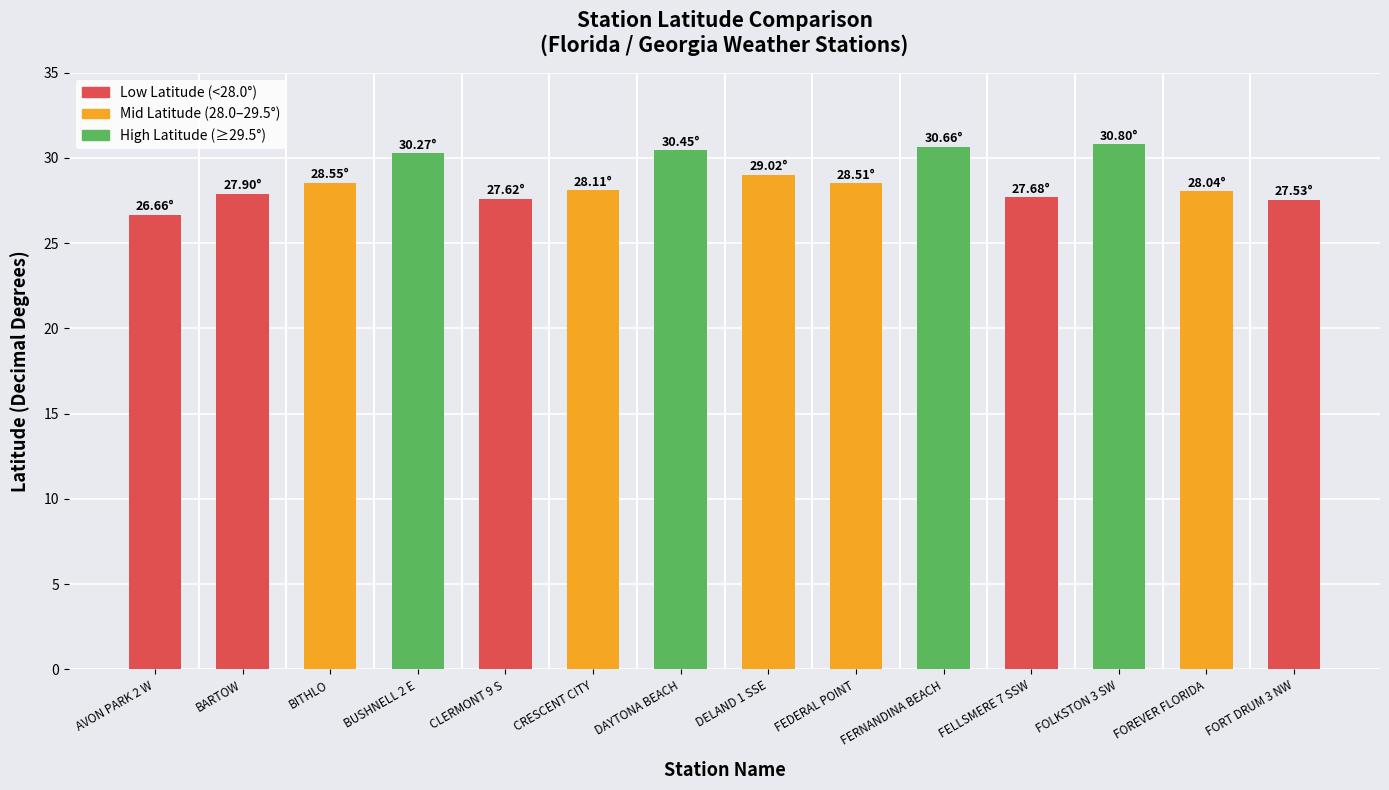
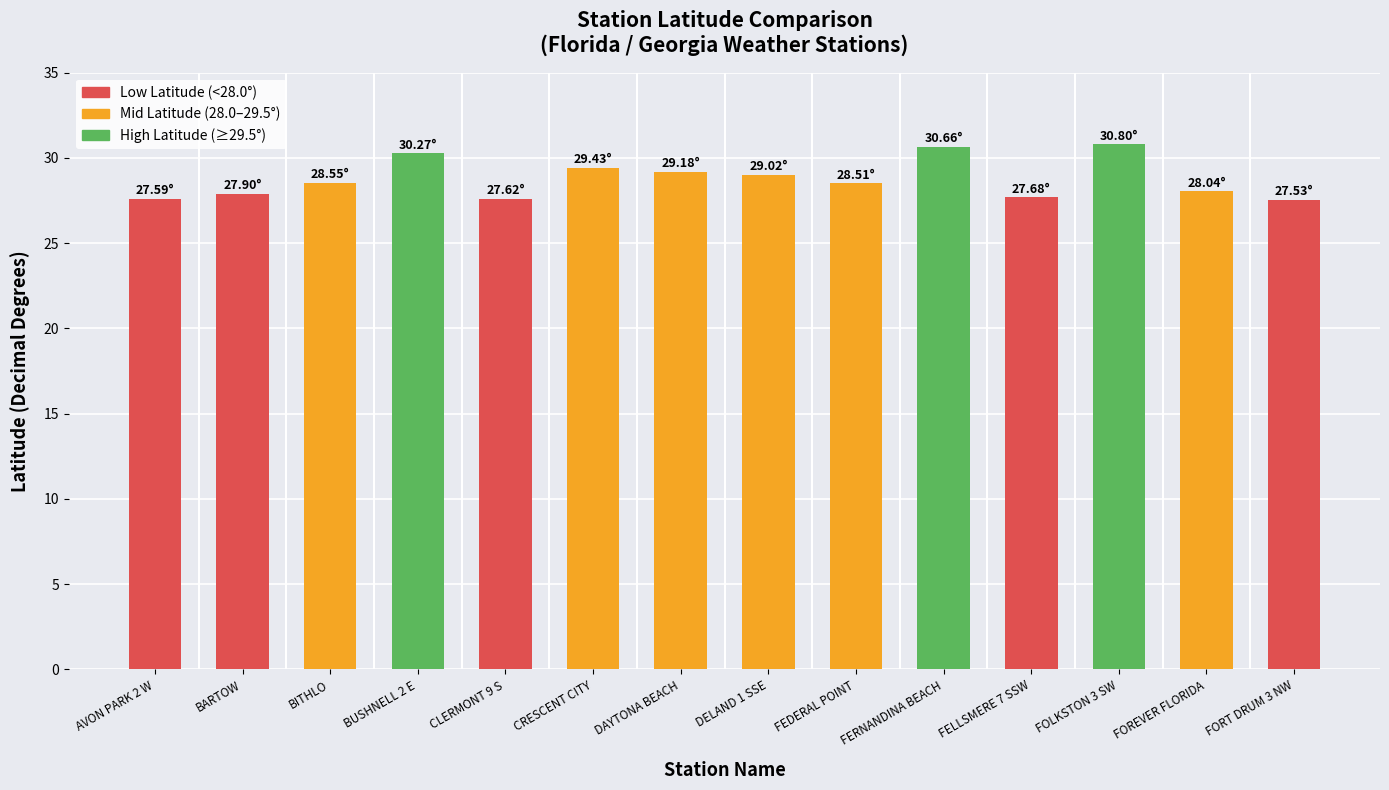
AVON PARK 2 W: 26.66° -> 27.59°
CRESCENT CITY: 28.11° -> 29.43°
DAYTONA BEACH: 30.45° -> 29.18°
